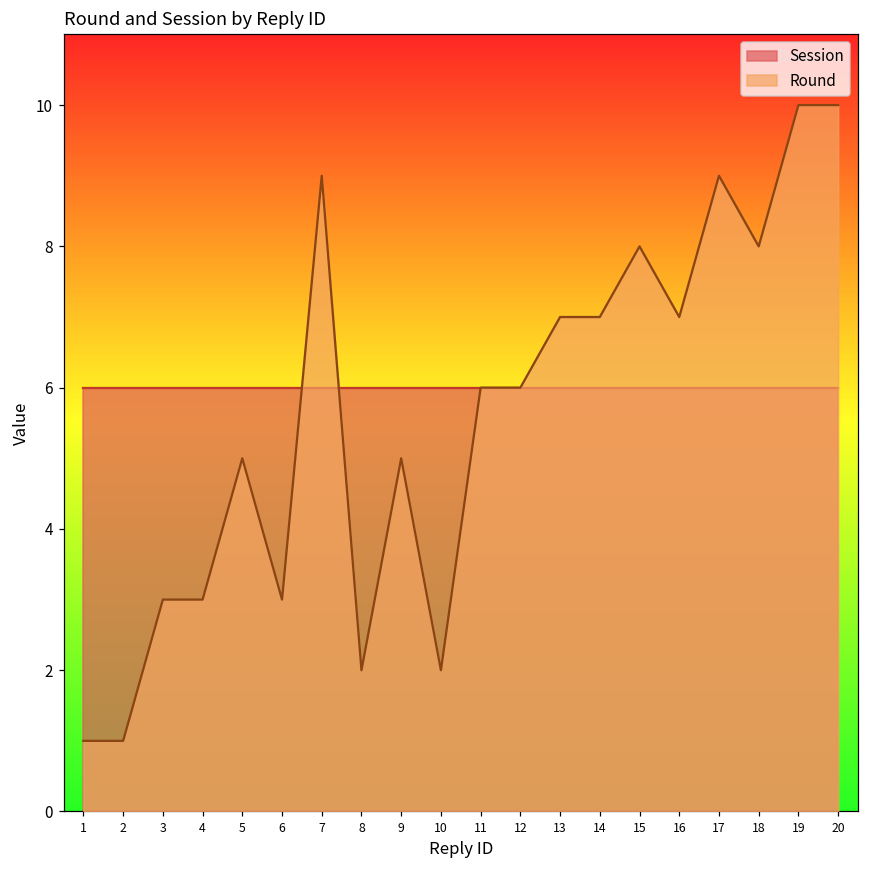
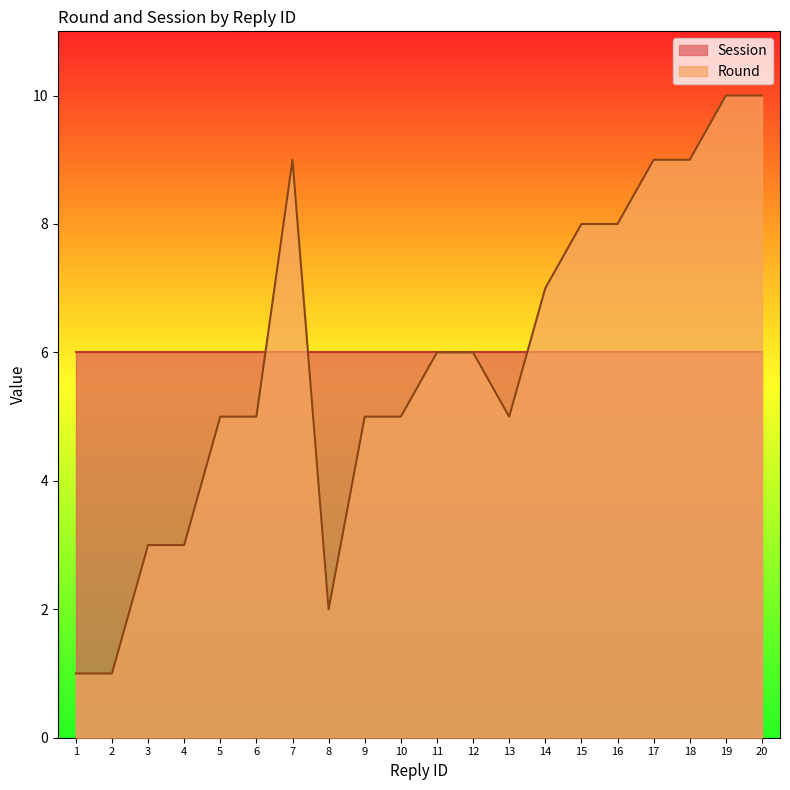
Round, 6: 3 -> 5
Round, 10: 2 -> 5
Round, 13: 7 -> 5
Round, 16: 7 -> 8
Round, 18: 8 -> 9
